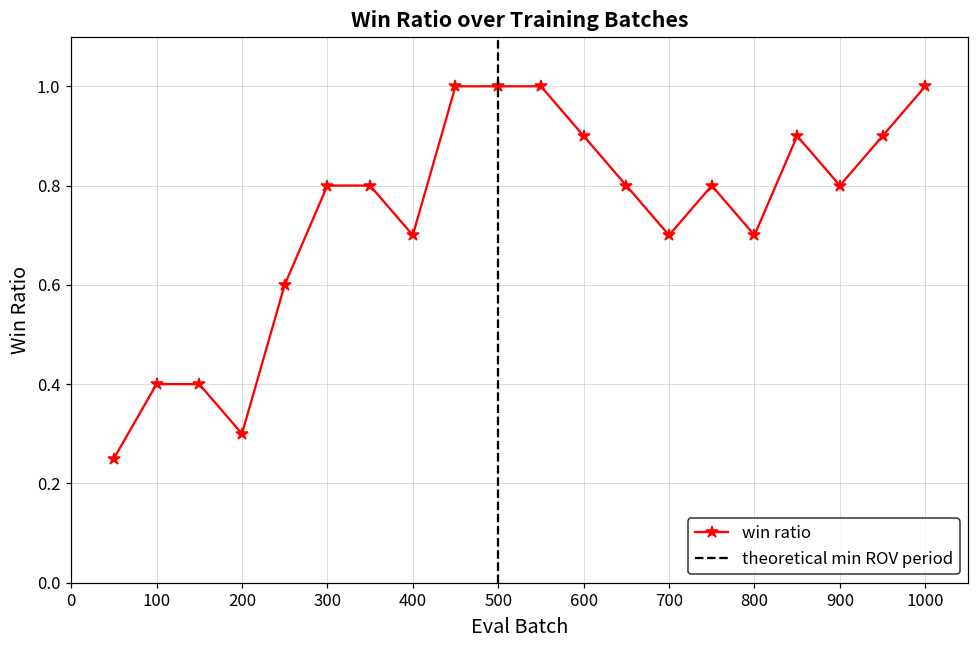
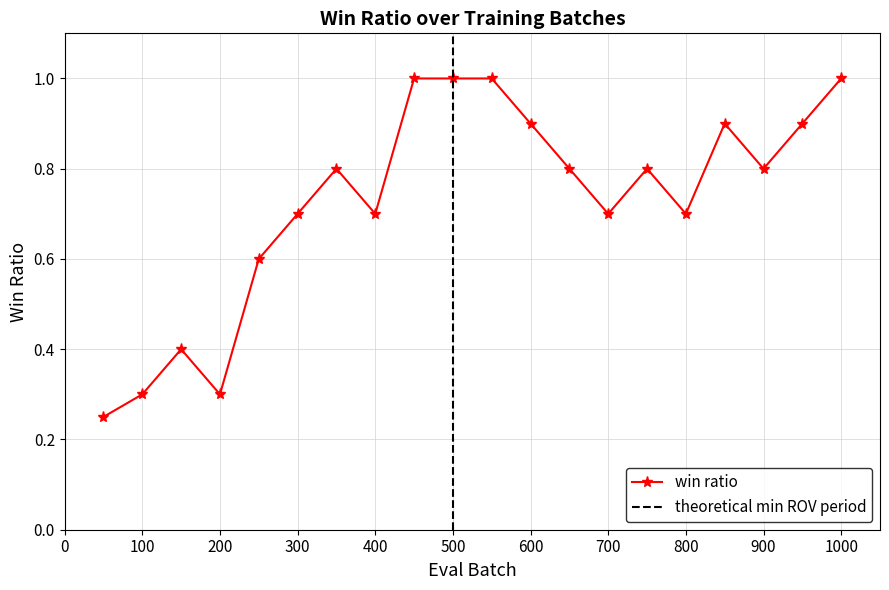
100: 0.4 -> 0.3
300: 0.8 -> 0.7
